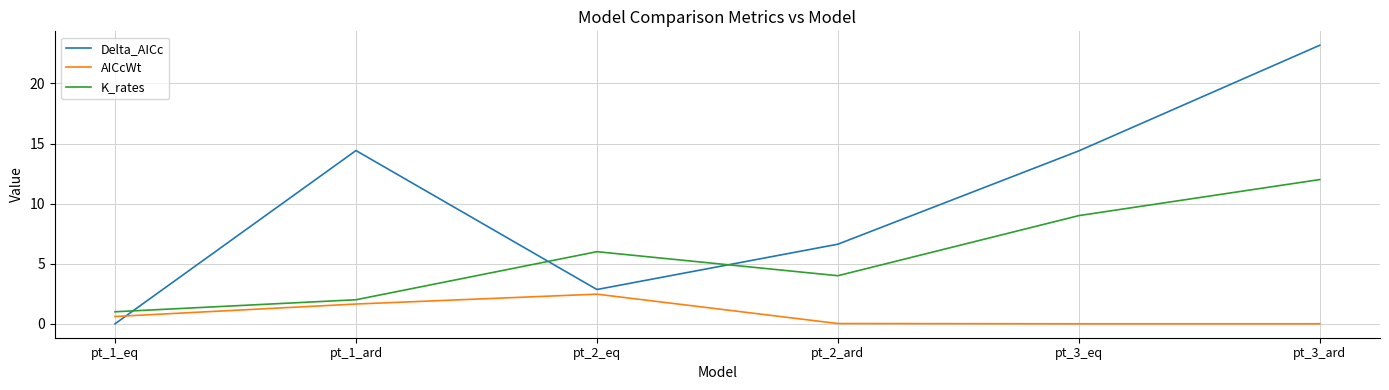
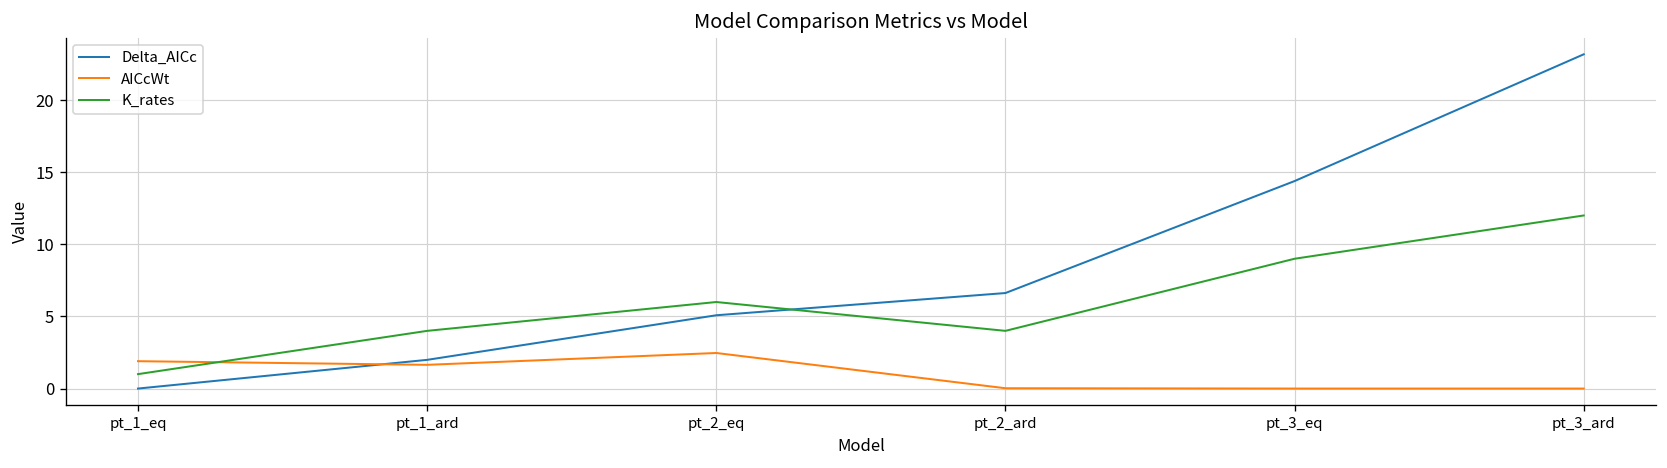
AICcWt, pt_1_eq: 0.6 -> 1.9
Delta_AICc, pt_1_ard: 14.4 -> 2.0
K_rates, pt_1_ard: 2 -> 4
Delta_AICc, pt_2_eq: 2.9 -> 5.1
